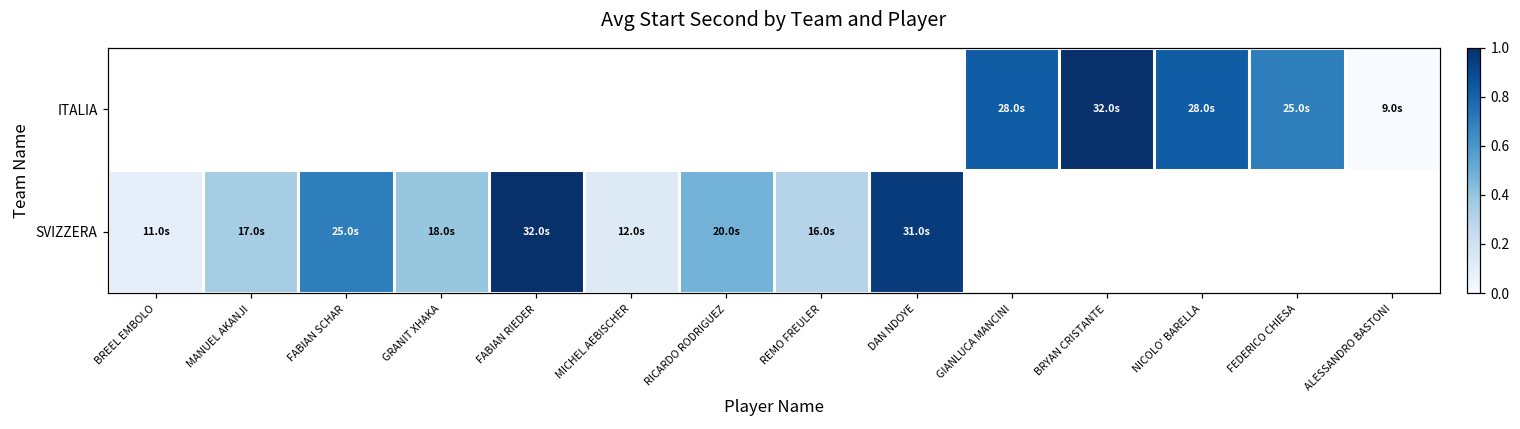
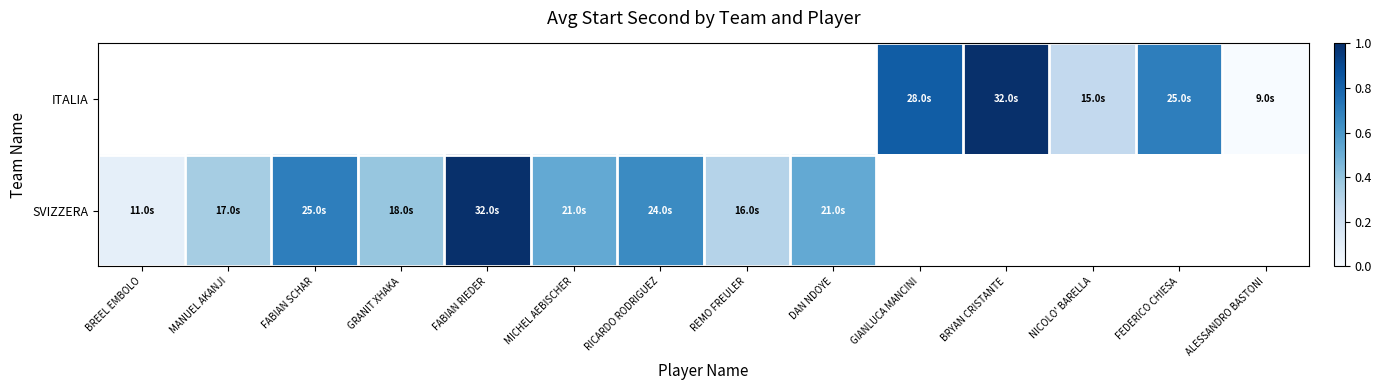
ITALIA, NICOLO' BARELLA: 28.0s -> 15.0s
SVIZZERA, MICHEL AEBISCHER: 12.0s -> 21.0s
SVIZZERA, RICARDO RODRIGUEZ: 20.0s -> 24.0s
SVIZZERA, DAN NDOYE: 31.0s -> 21.0s
